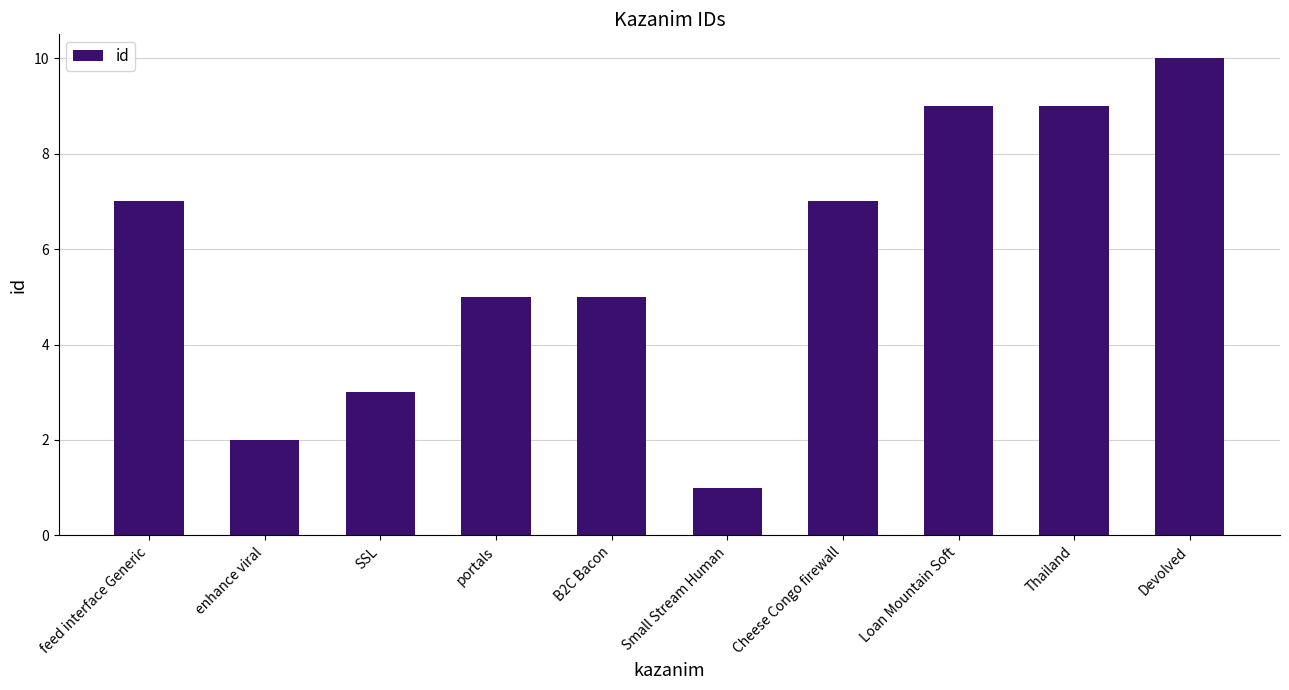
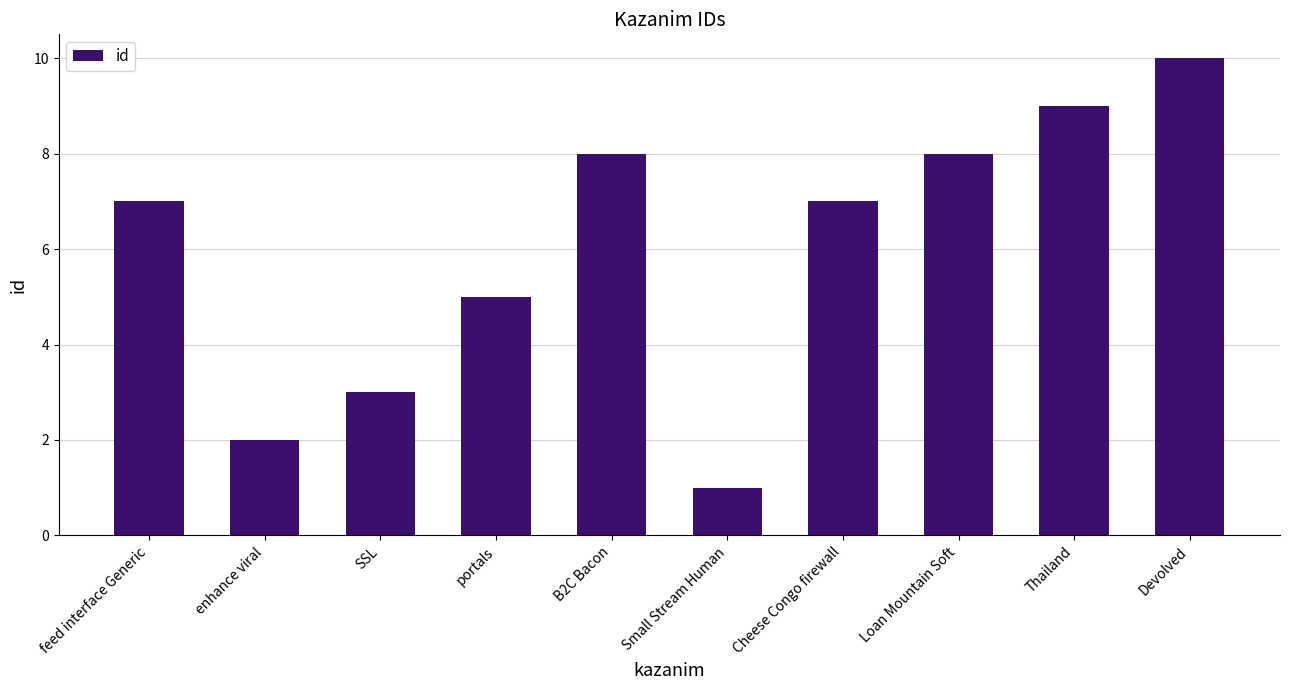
B2C Bacon: 5 -> 8
Loan Mountain Soft: 9 -> 8
